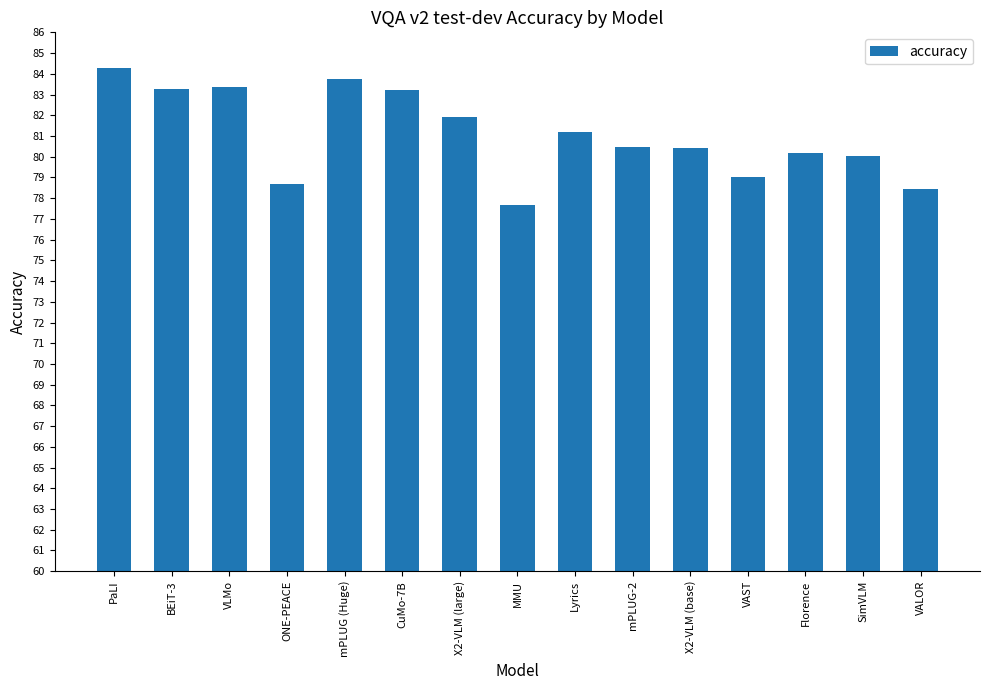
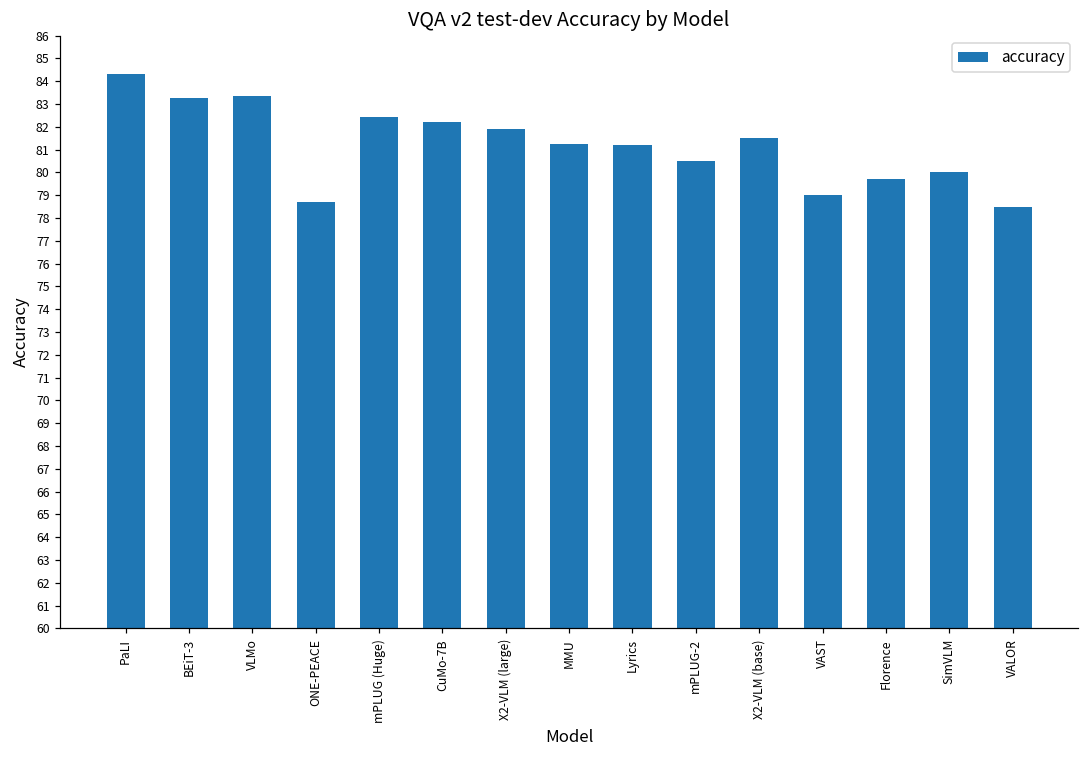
mPLUG (Huge): 83.7 -> 82.4
CuMo-7B: 83.2 -> 82.2
MMU: 77.7 -> 81.3
X2-VLM (base): 80.4 -> 81.5
Florence: 80.2 -> 79.7
